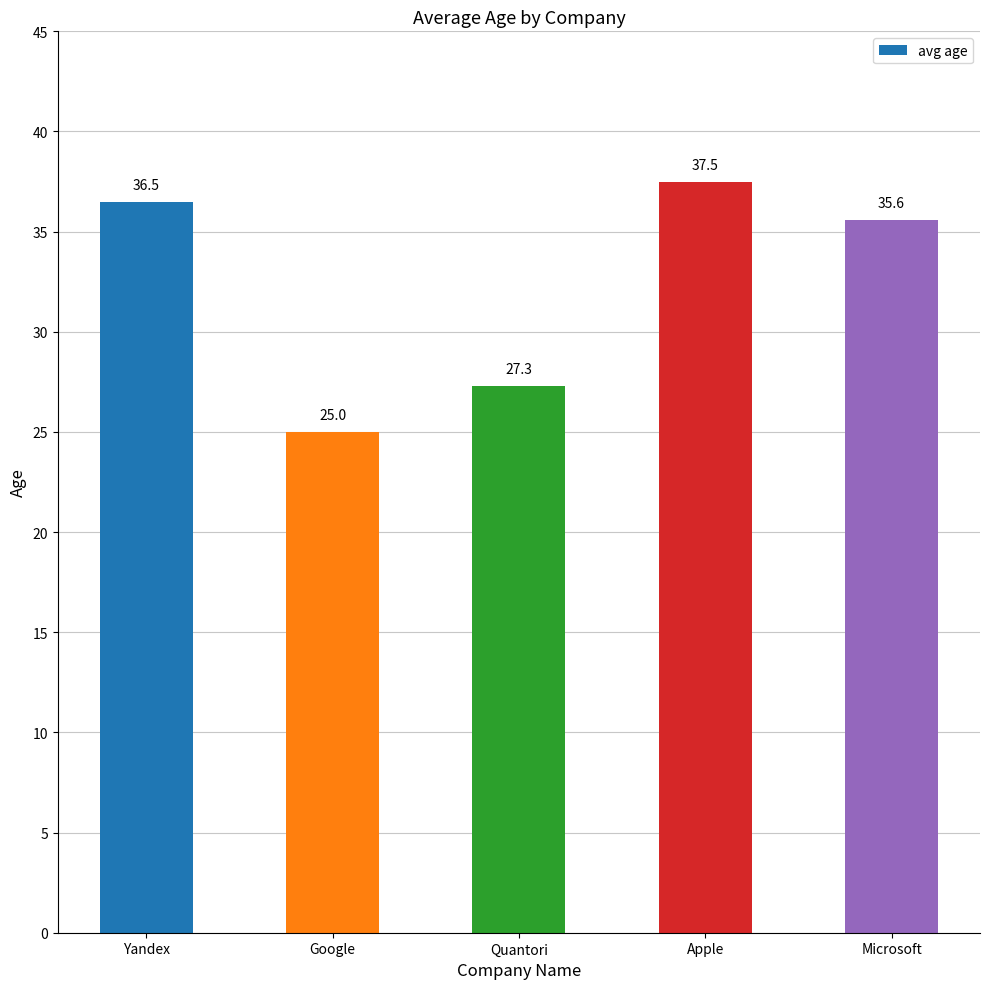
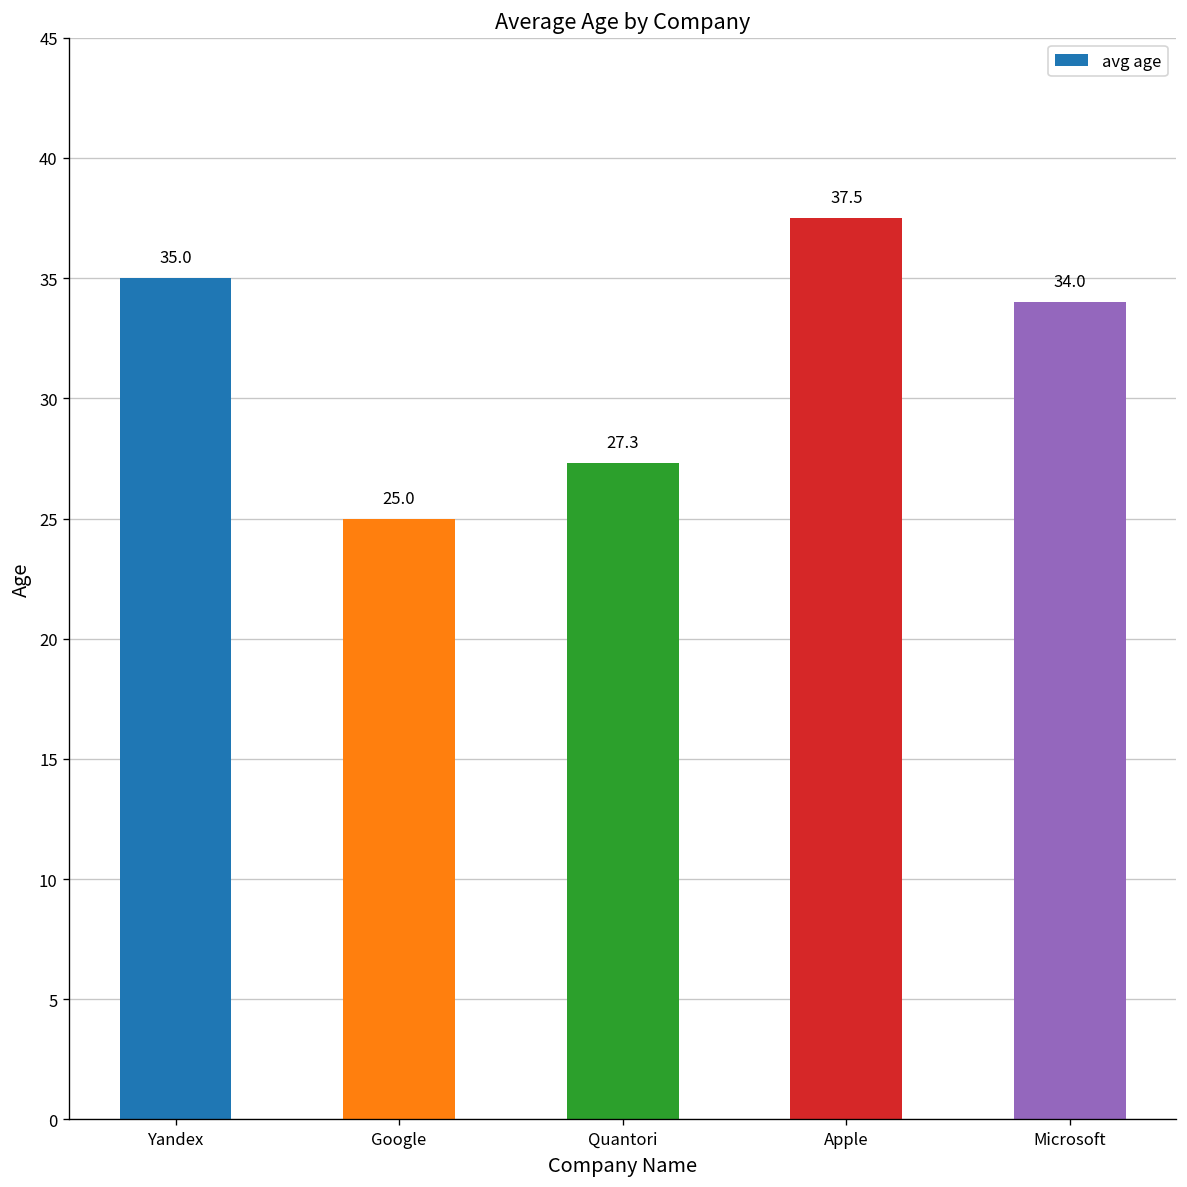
Yandex: 36.5 -> 35.0
Microsoft: 35.6 -> 34.0
